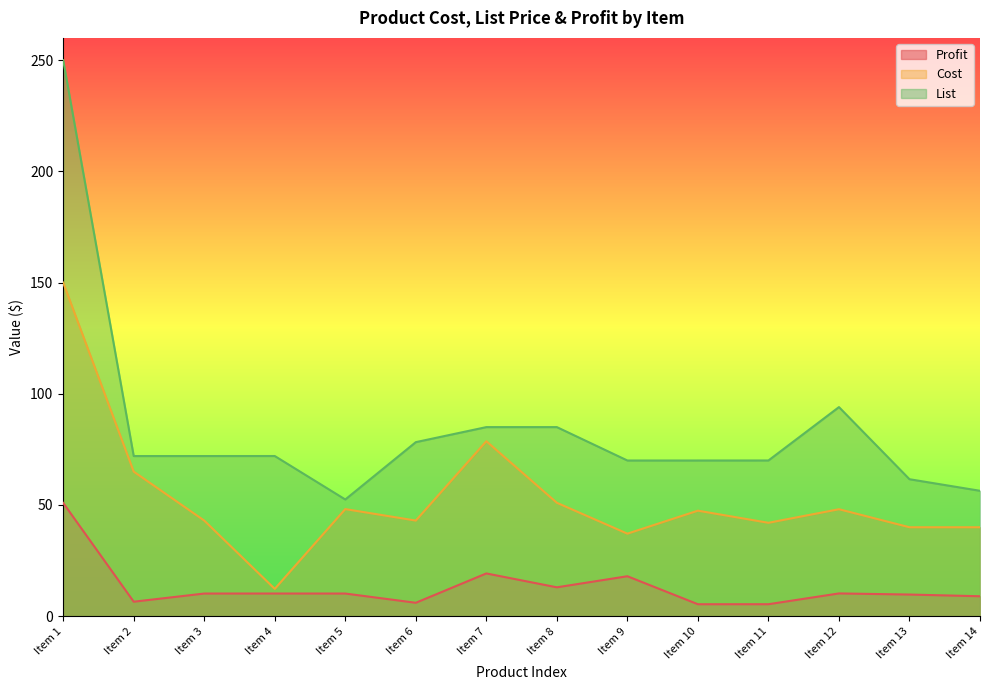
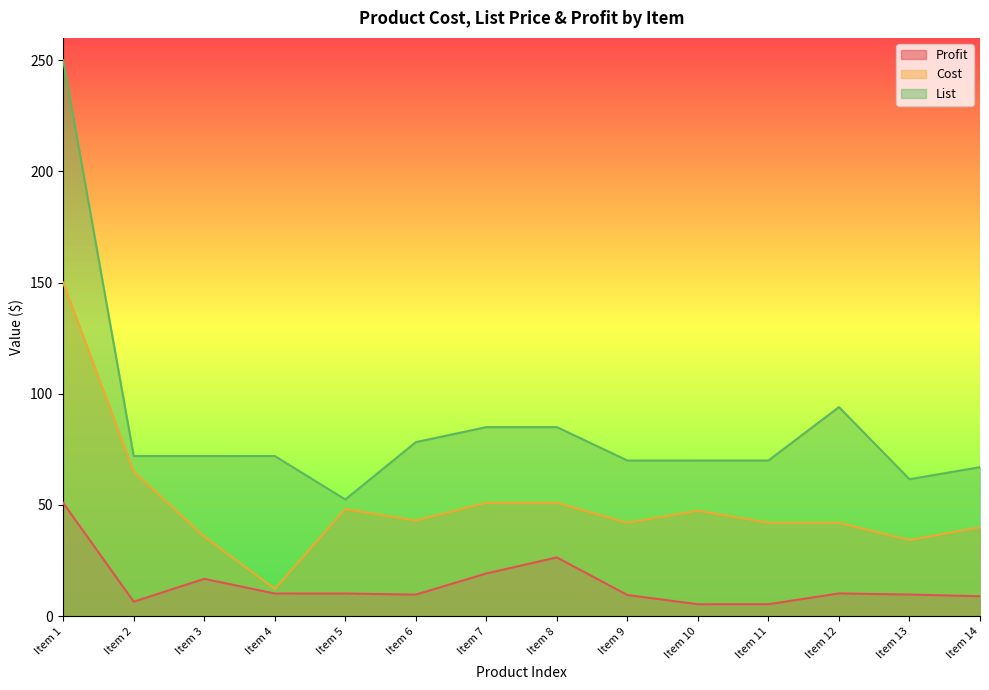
Profit, Item 3: 10 -> 17
Cost, Item 3: 43 -> 36
Profit, Item 6: 6 -> 10
Cost, Item 7: 79 -> 51
Profit, Item 8: 13 -> 26
Profit, Item 9: 18 -> 10
Cost, Item 9: 37 -> 42
Cost, Item 12: 48 -> 42
Cost, Item 13: 40 -> 34
List, Item 14: 56 -> 67
